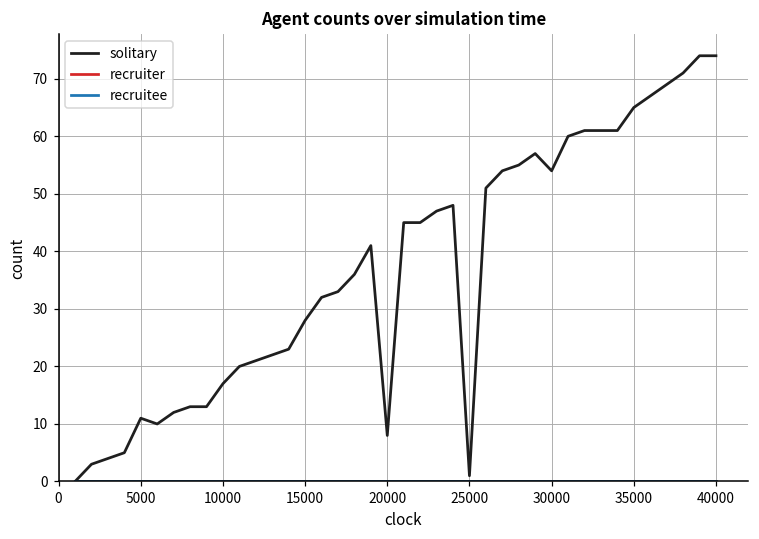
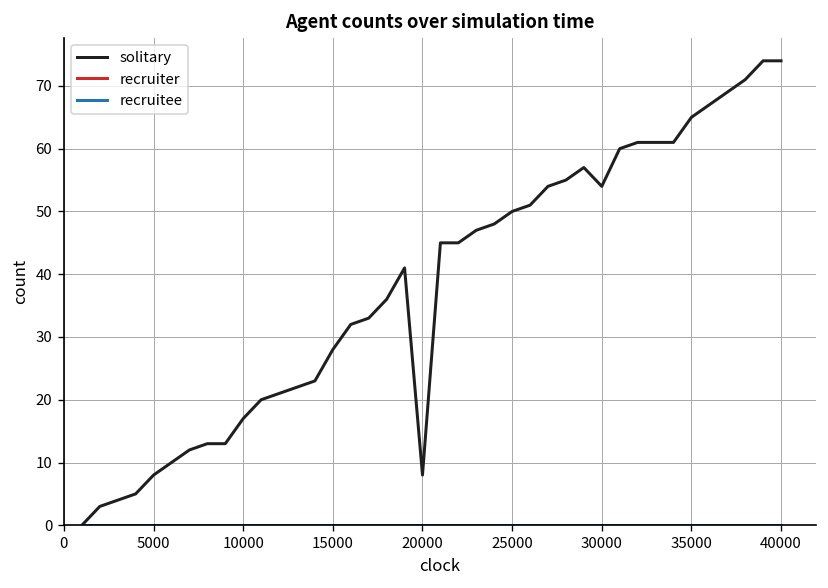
solitary, 5000: 11 -> 8
solitary, 25000: 1 -> 50
